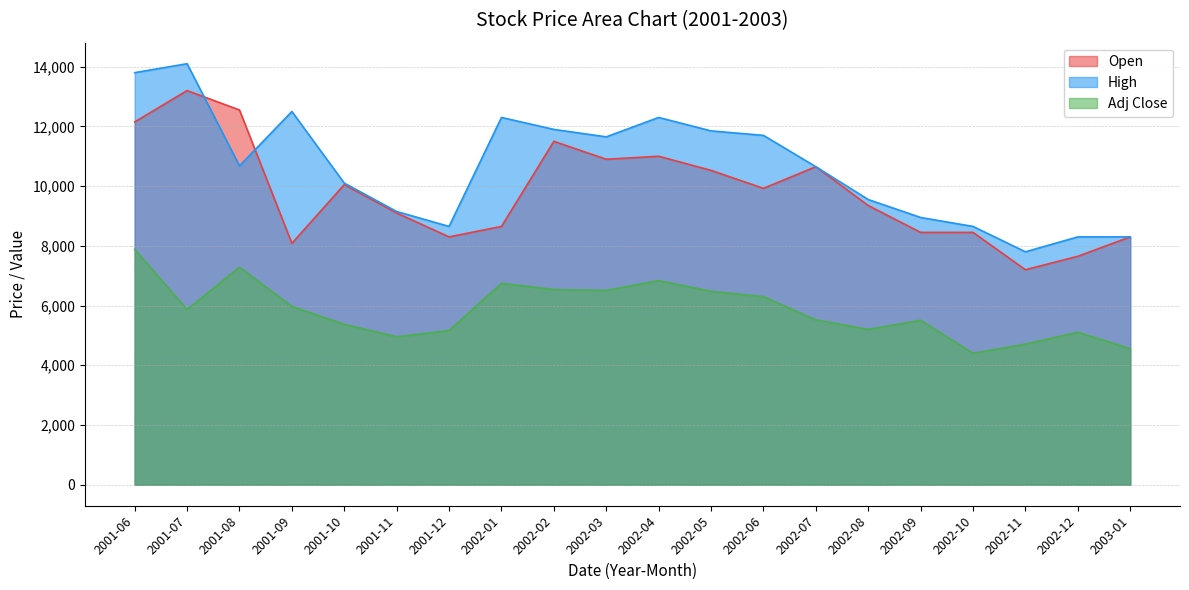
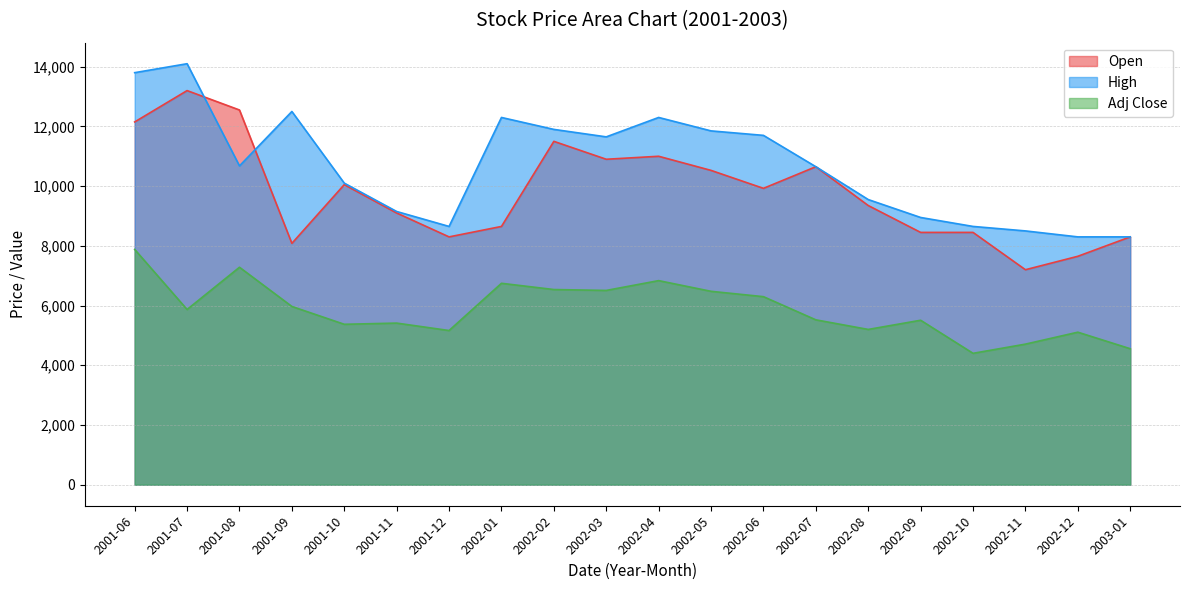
Adj Close, 2001-11: 5,000 -> 5,400
High, 2002-11: 7,800 -> 8,500
